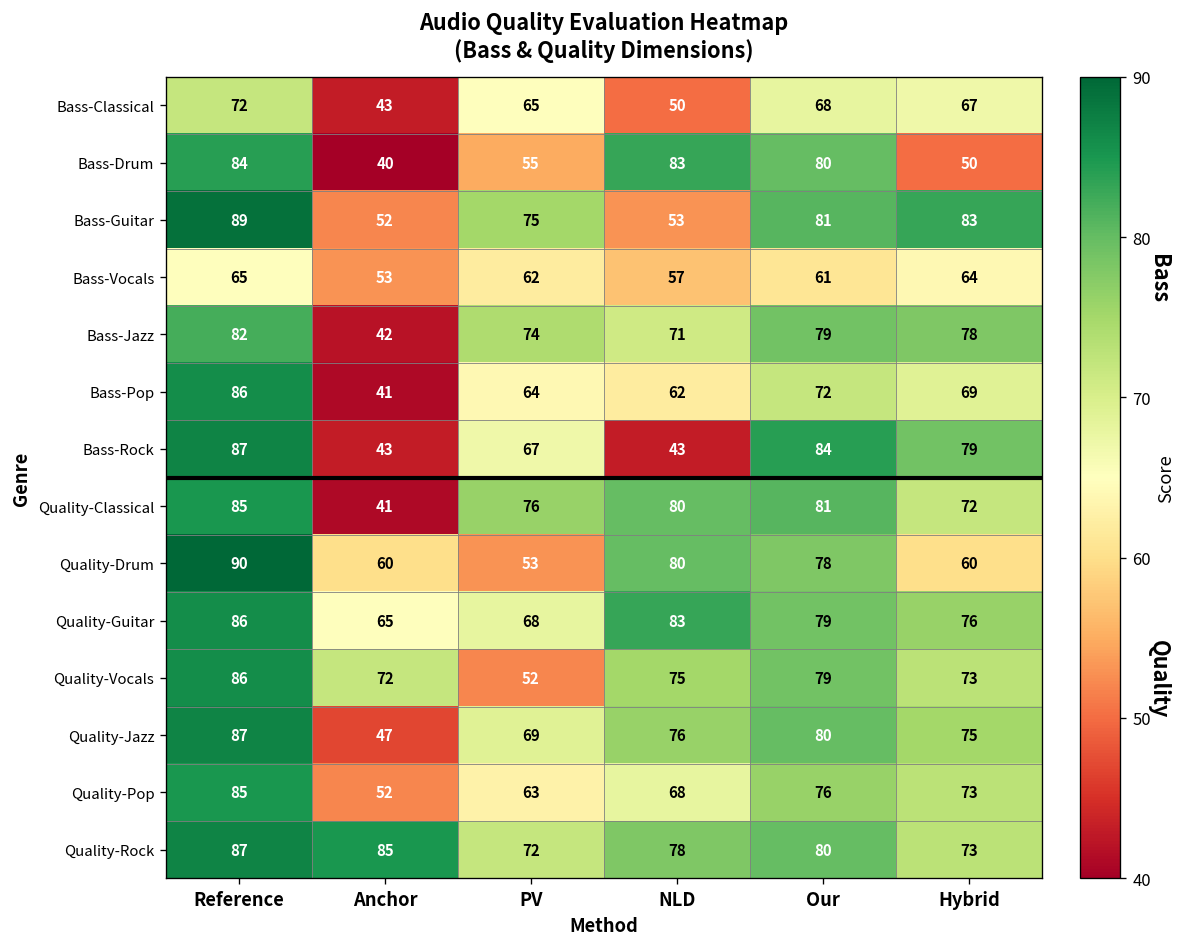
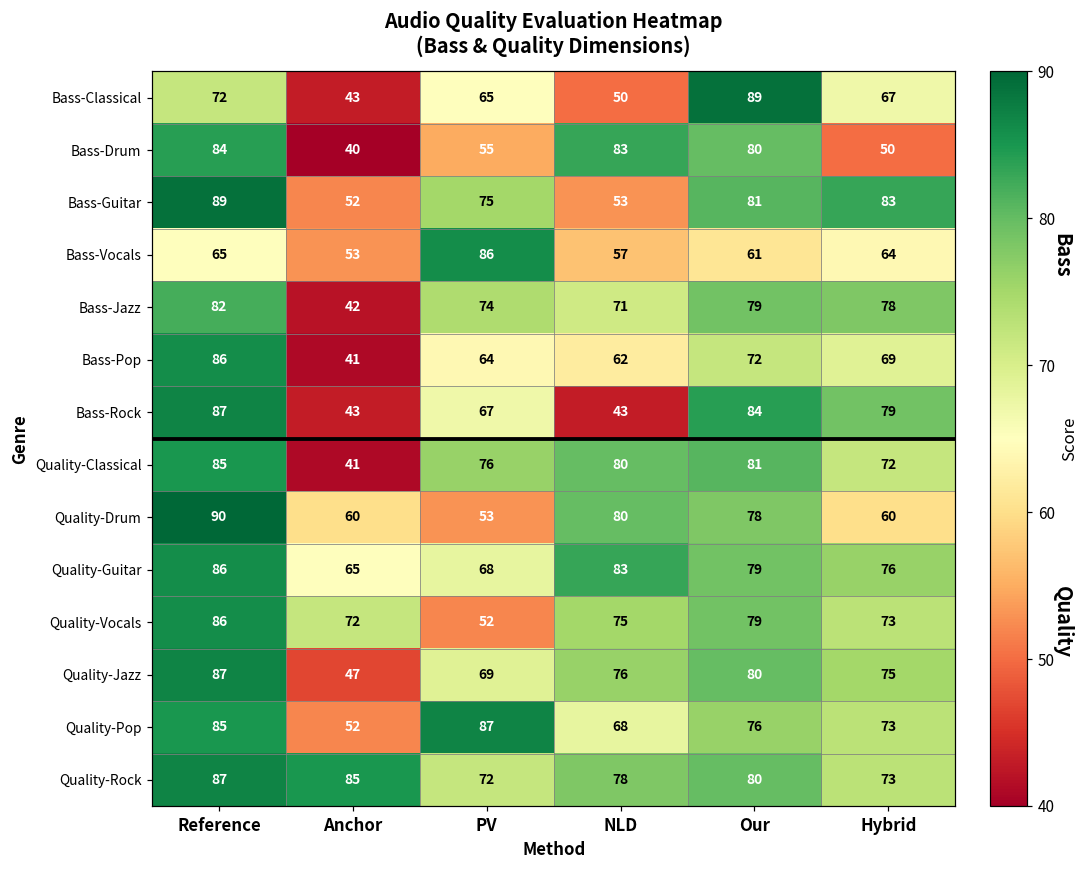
Bass-Classical, Our: 68 -> 89
Bass-Vocals, PV: 62 -> 86
Quality-Pop, PV: 63 -> 87
